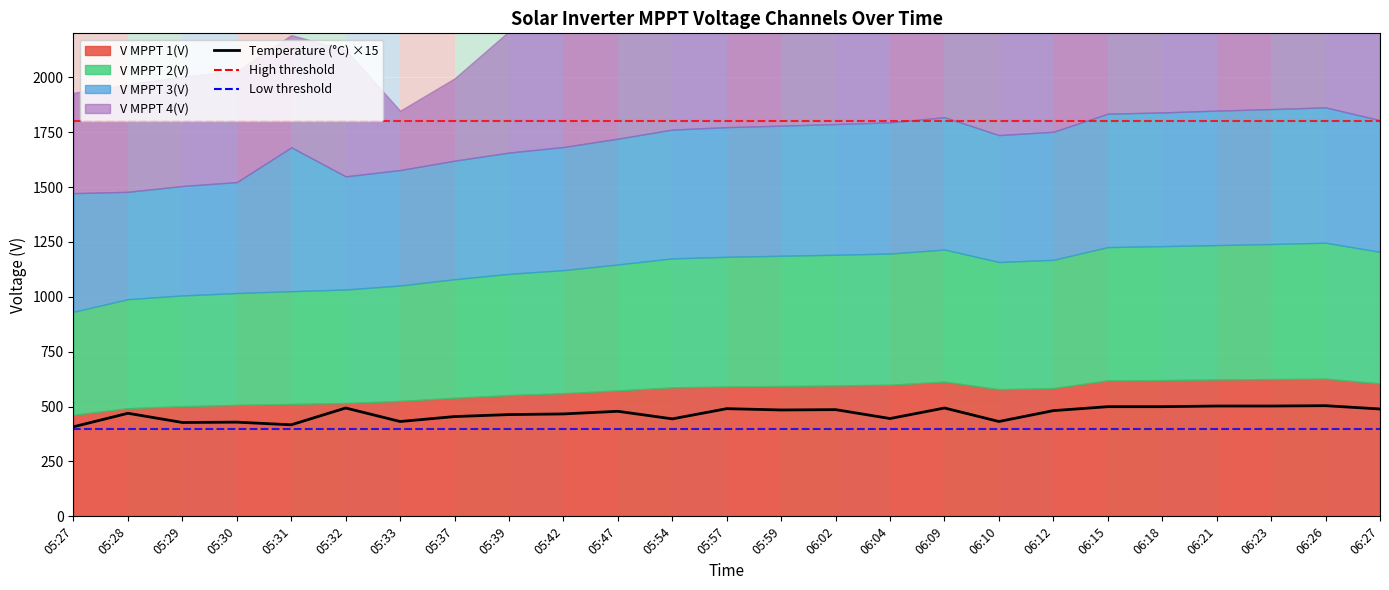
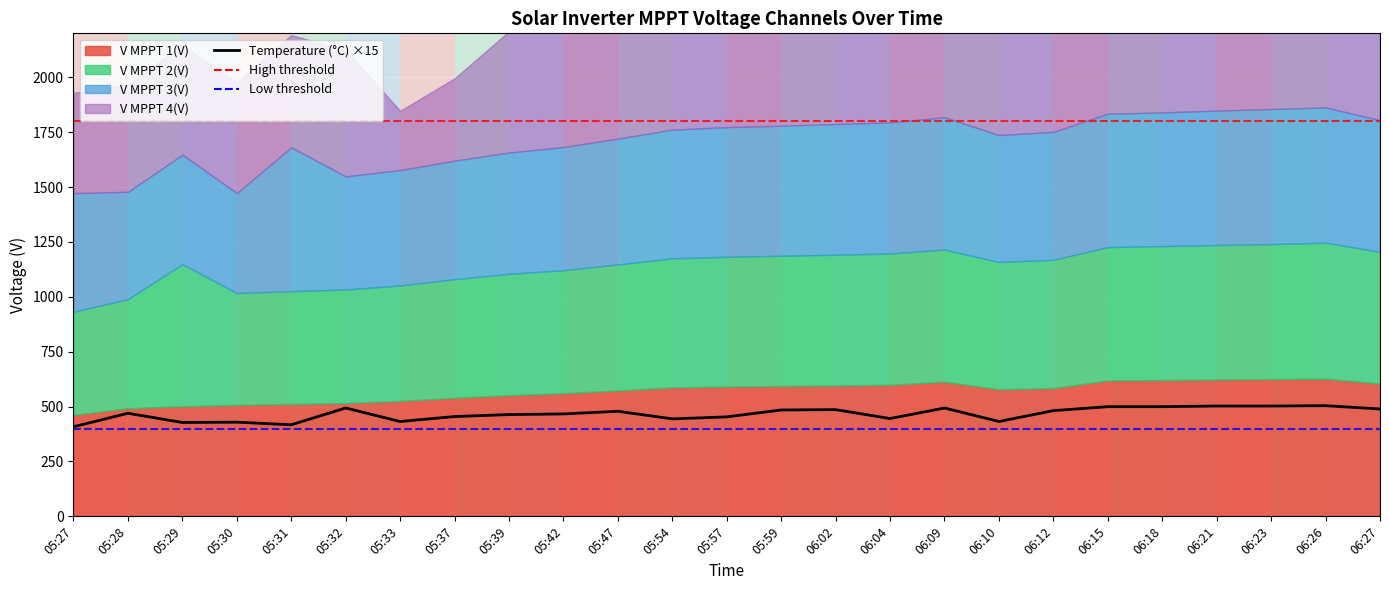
V MPPT 2(V), 05:29: 500 -> 650
V MPPT 3(V), 05:30: 510 -> 460
Temperature (°C) ×15, 05:57: 490 -> 450
